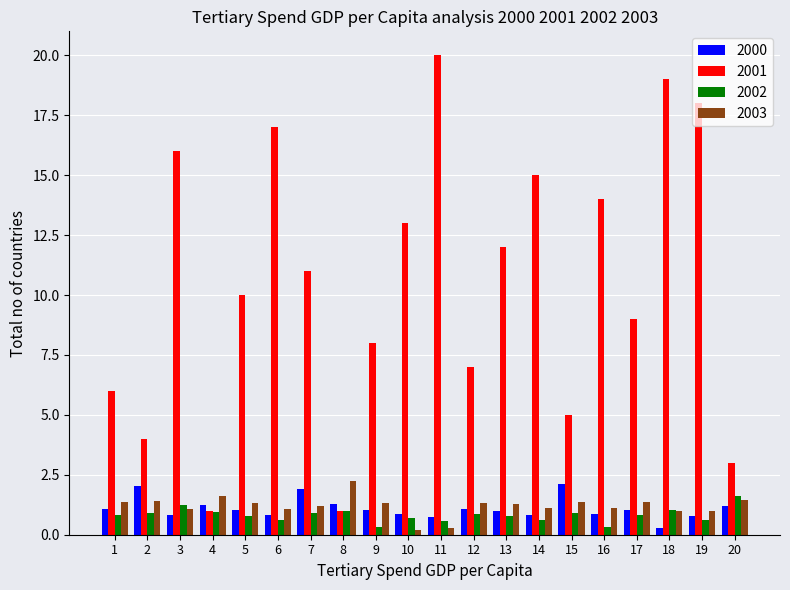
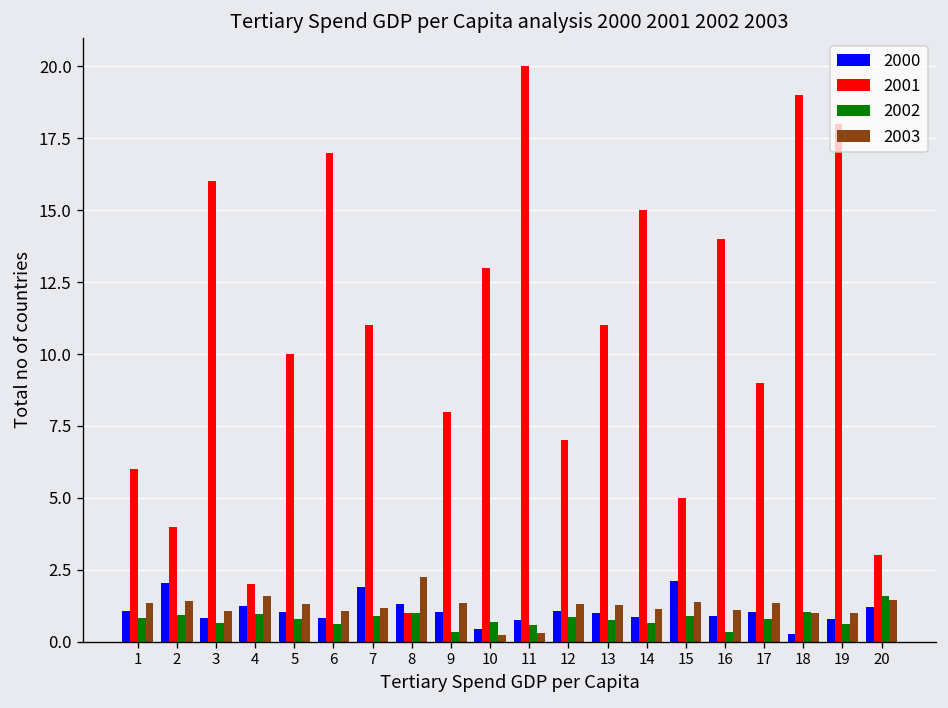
2002, 3: 1.3 -> 0.6
2001, 4: 1 -> 2
2000, 10: 0.9 -> 0.4
2001, 13: 12 -> 11
